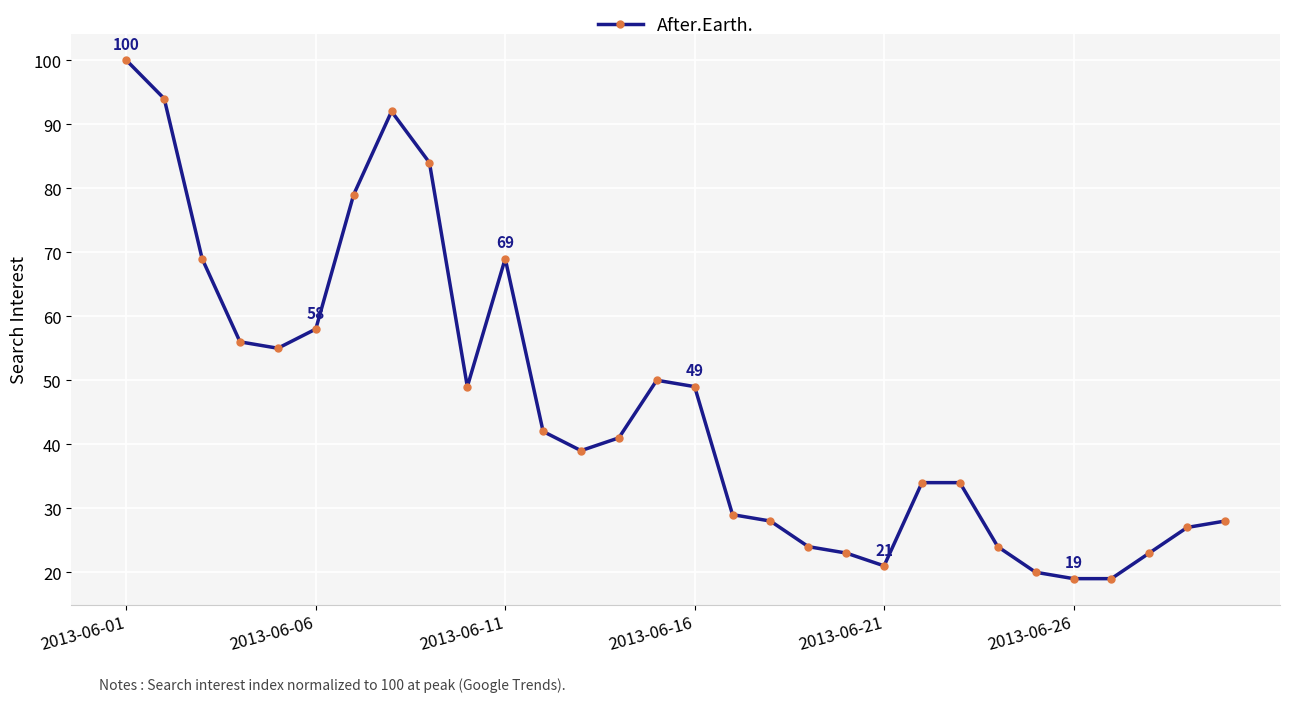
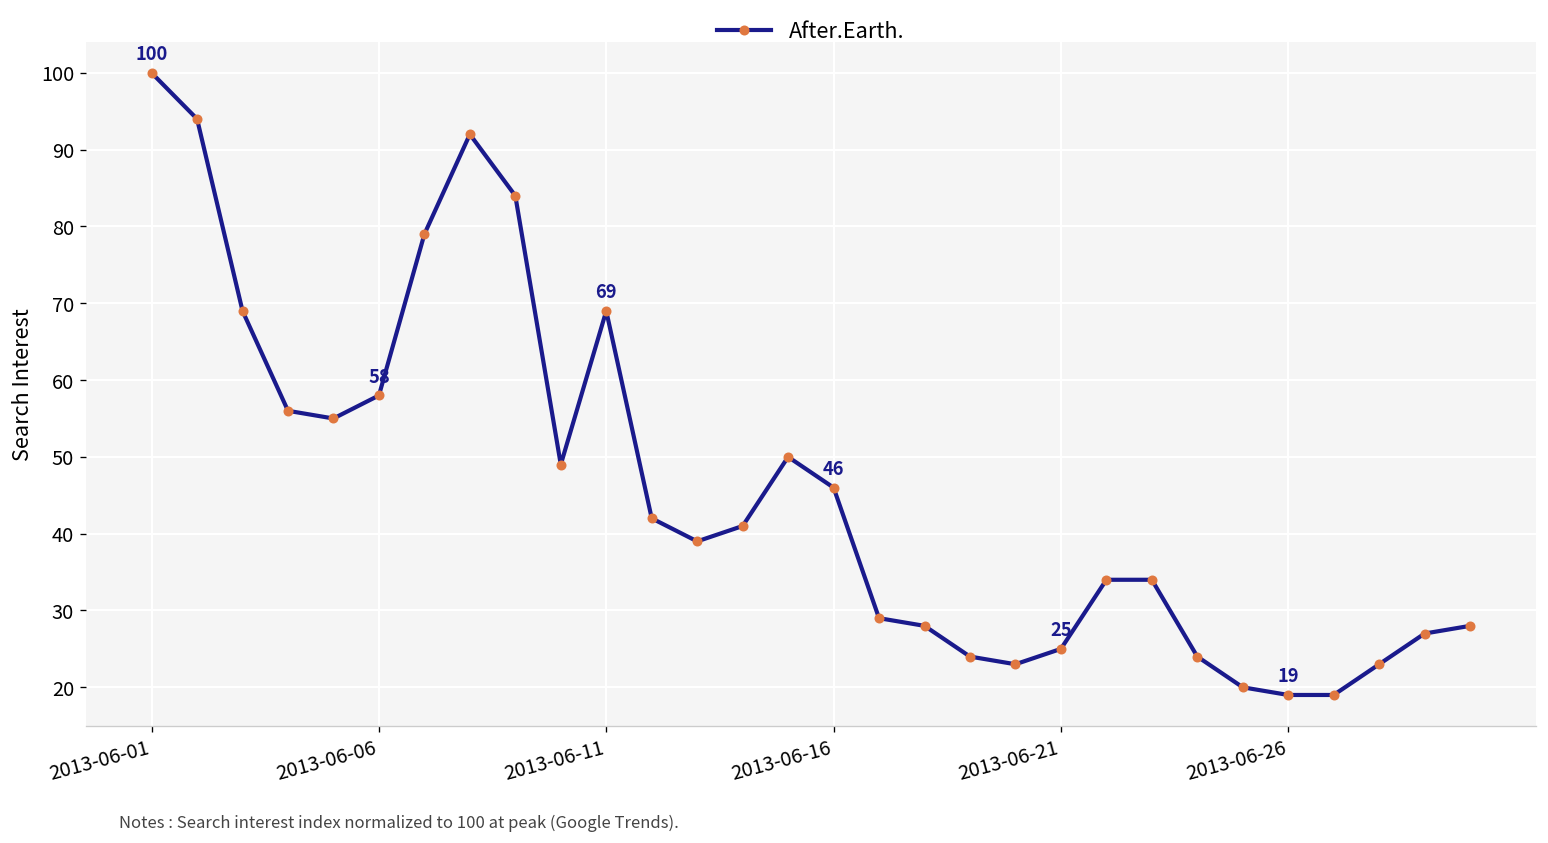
2013-06-16: 49 -> 46
2013-06-21: 21 -> 25
